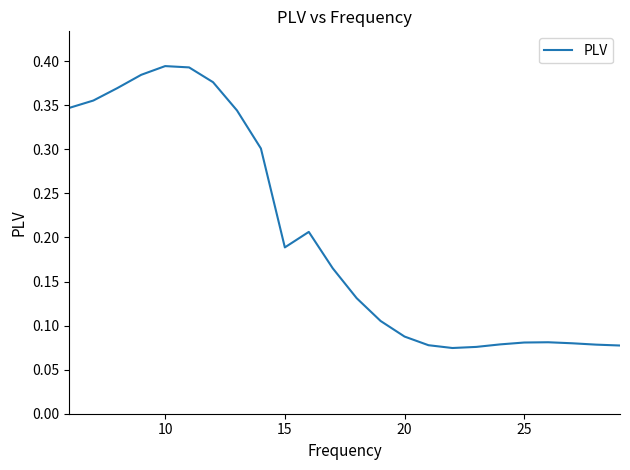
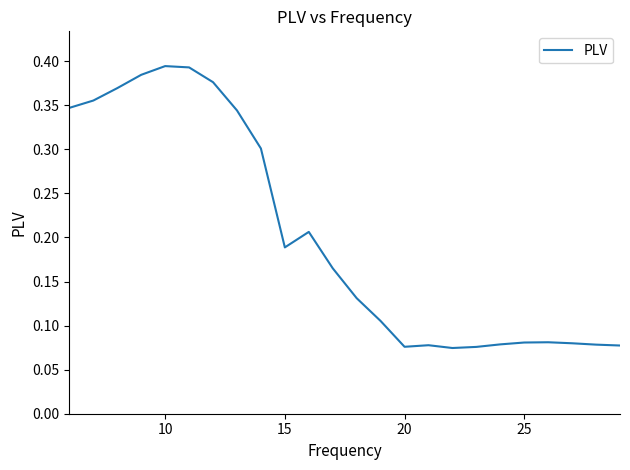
20: 0.09 -> 0.08
